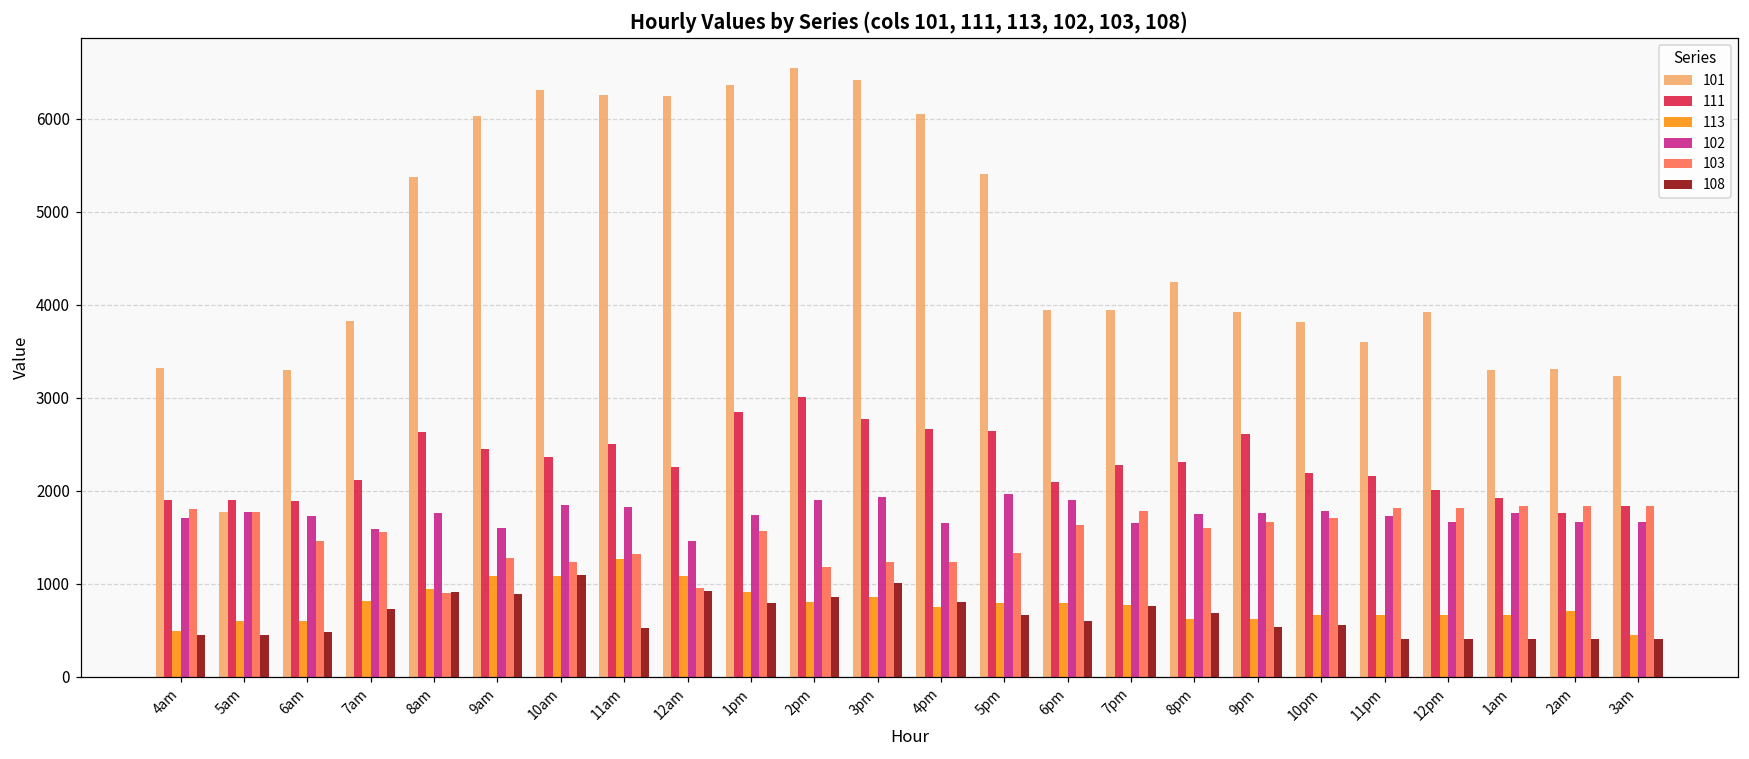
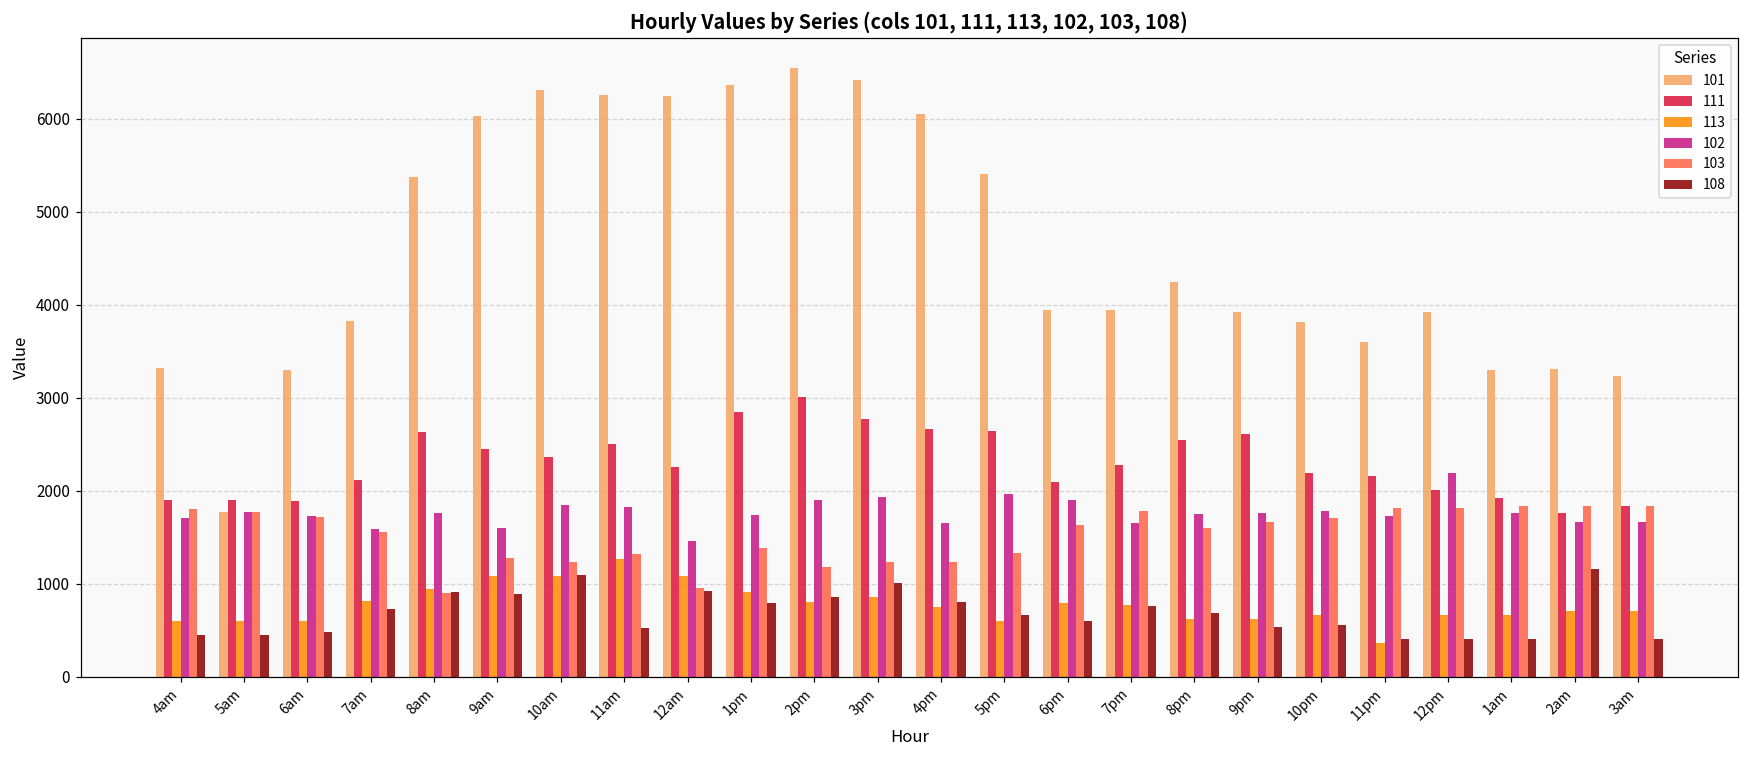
113, 4am: 500 -> 600
103, 6am: 1500 -> 1700
103, 1pm: 1600 -> 1400
113, 5pm: 800 -> 600
111, 8pm: 2300 -> 2500
113, 11pm: 700 -> 400
102, 12pm: 1700 -> 2200
108, 2am: 400 -> 1200
113, 3am: 400 -> 700
